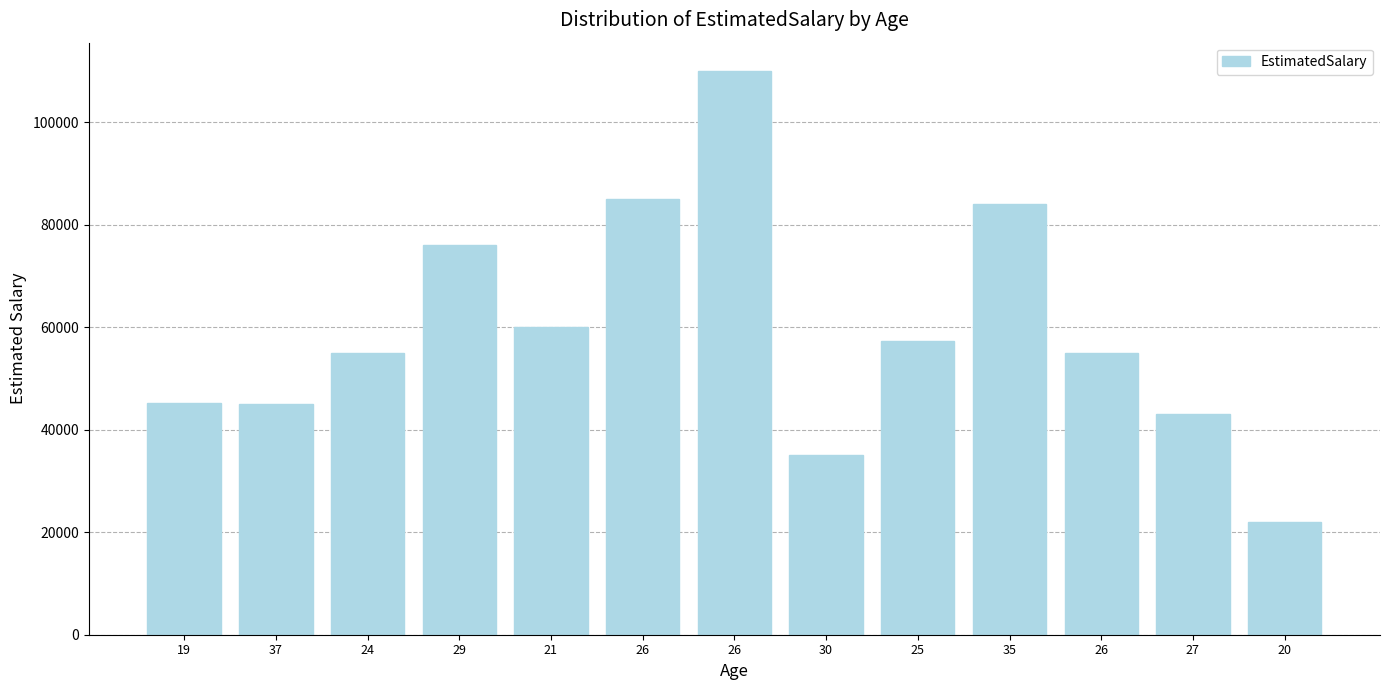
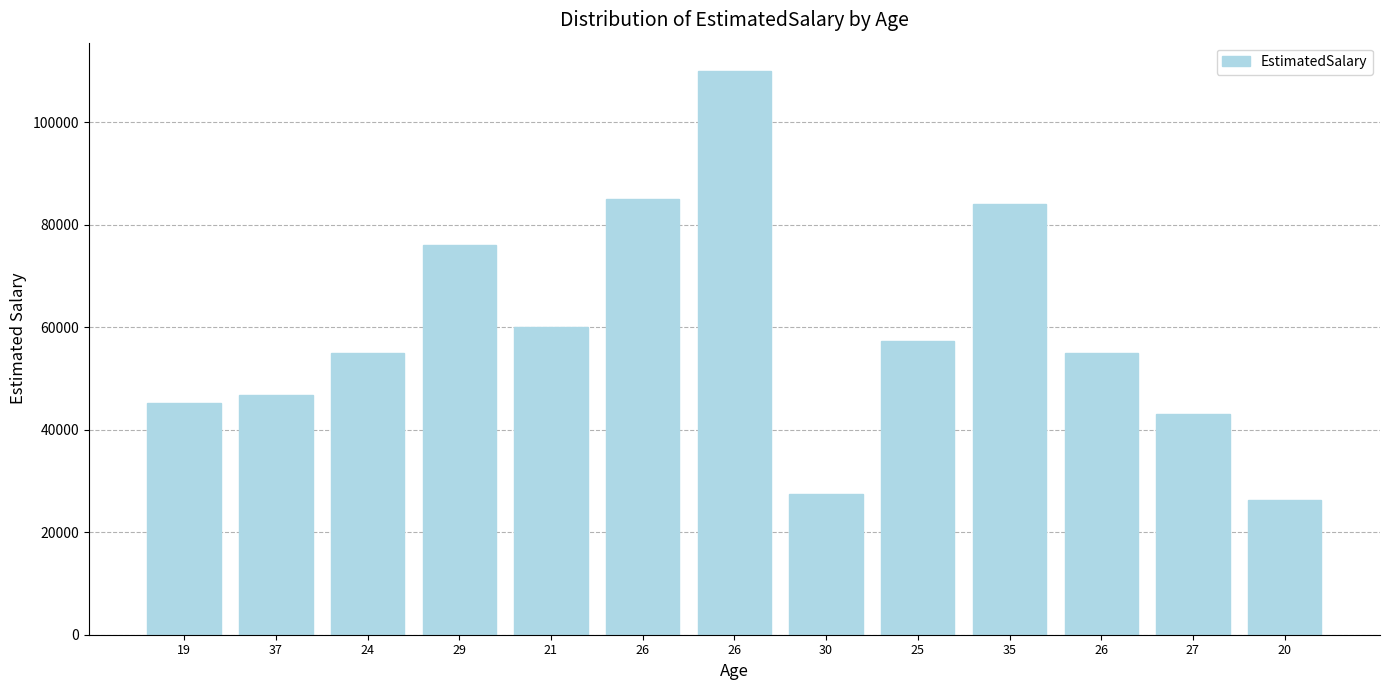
37: 45000 -> 47000
30: 35000 -> 27000
20: 22000 -> 26000
